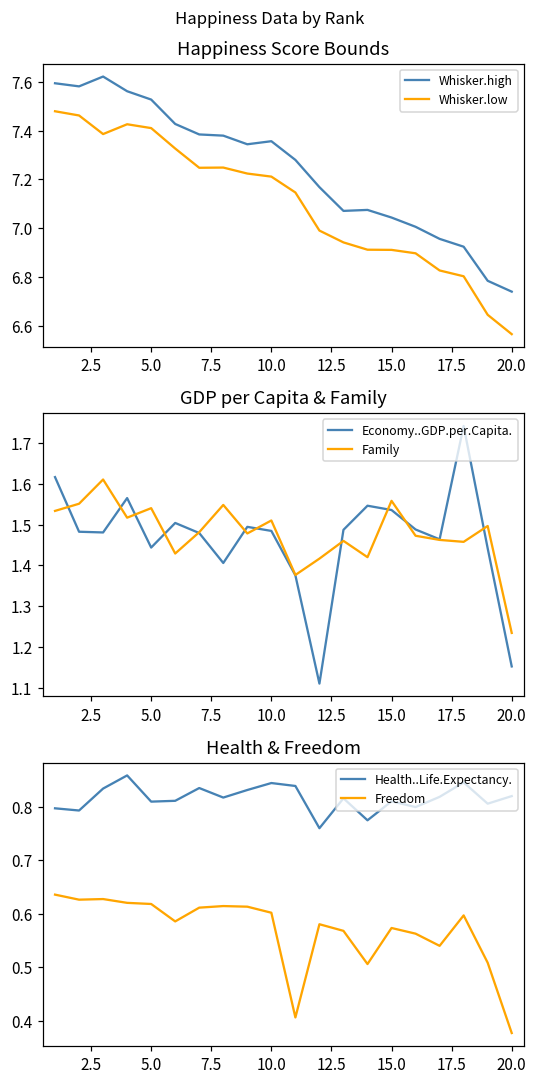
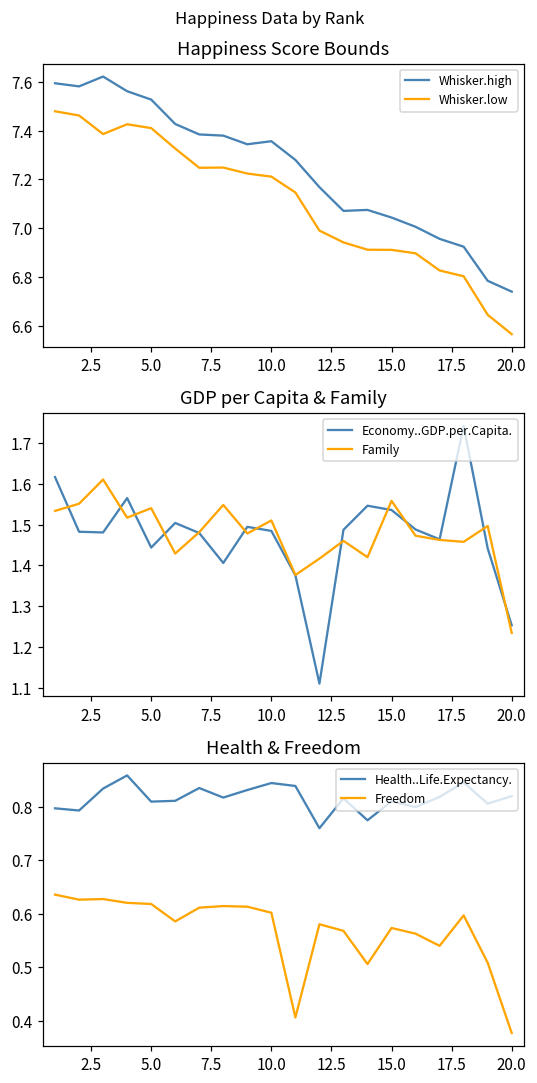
GDP per Capita & Family, Economy..GDP.per.Capita., 20.0: 1.15 -> 1.25
